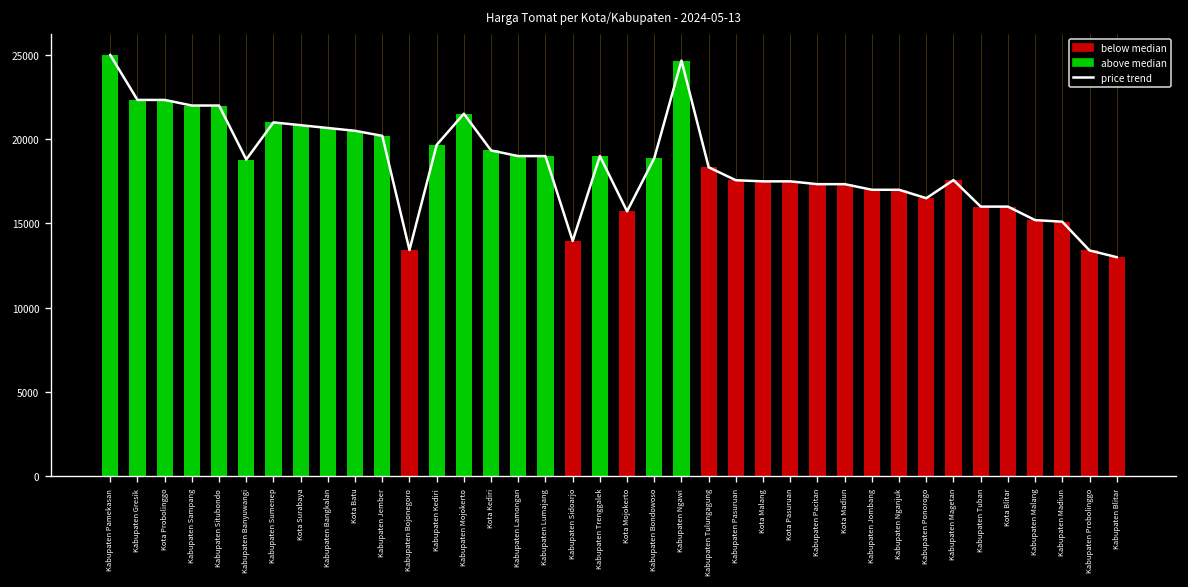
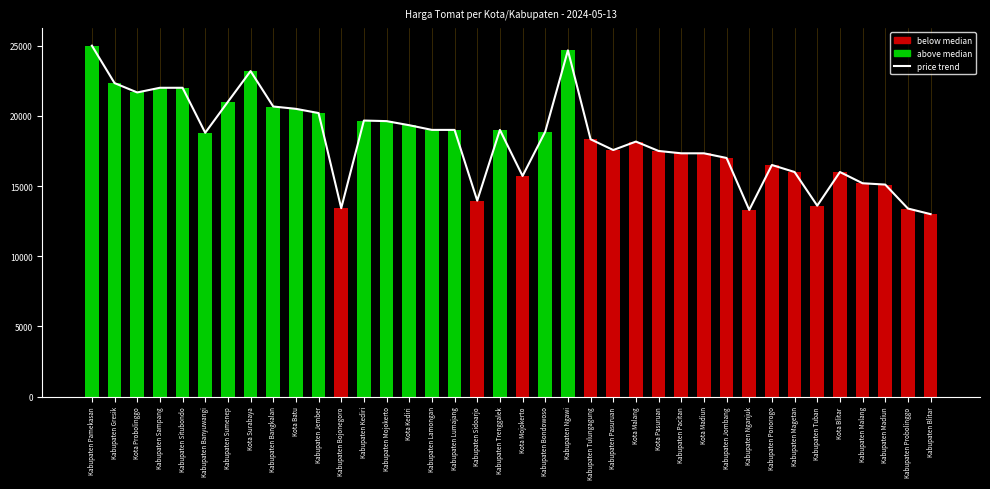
Kota Probolinggo: 22300 -> 21700
Kota Surabaya: 20800 -> 23200
Kabupaten Mojokerto: 21500 -> 19600
Kota Malang: 17500 -> 18200
Kabupaten Nganjuk: 17000 -> 13300
Kabupaten Magetan: 17600 -> 16000
Kabupaten Tuban: 16000 -> 13600
